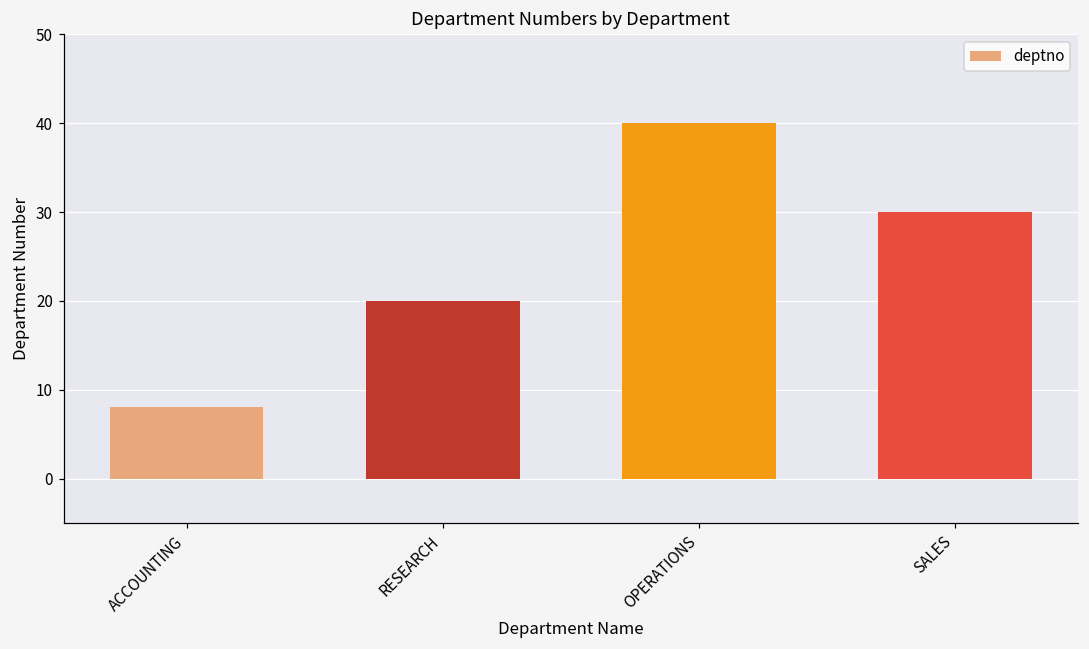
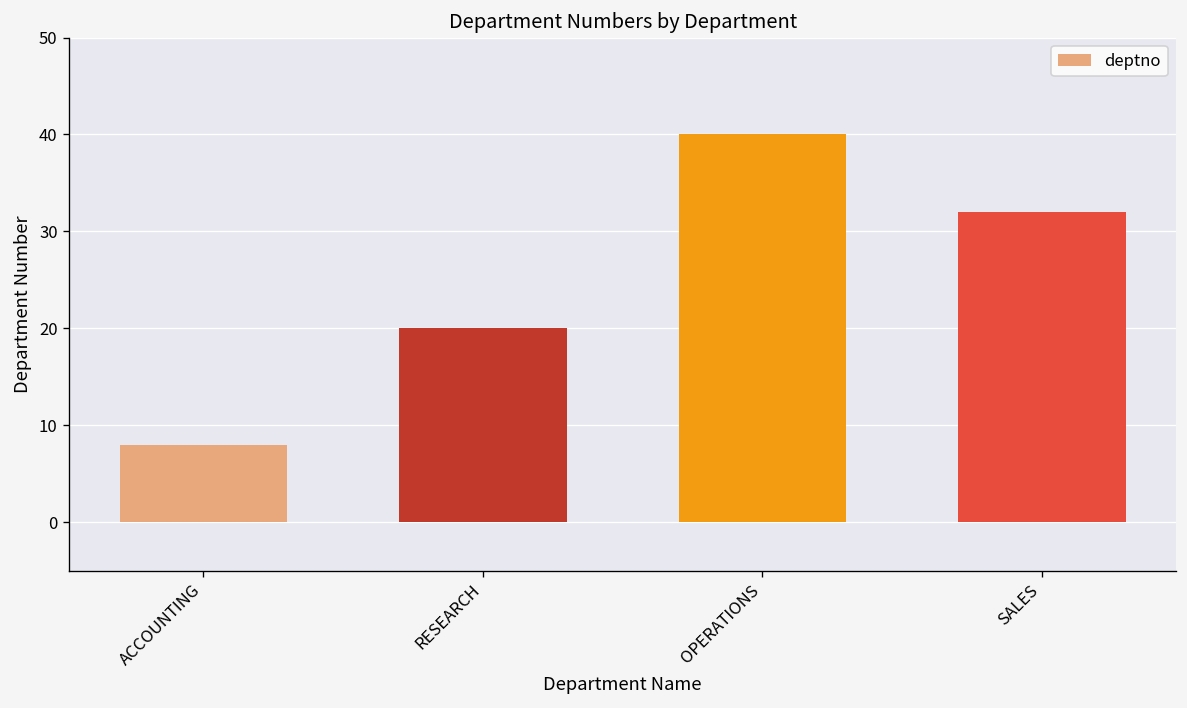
SALES: 30 -> 32
